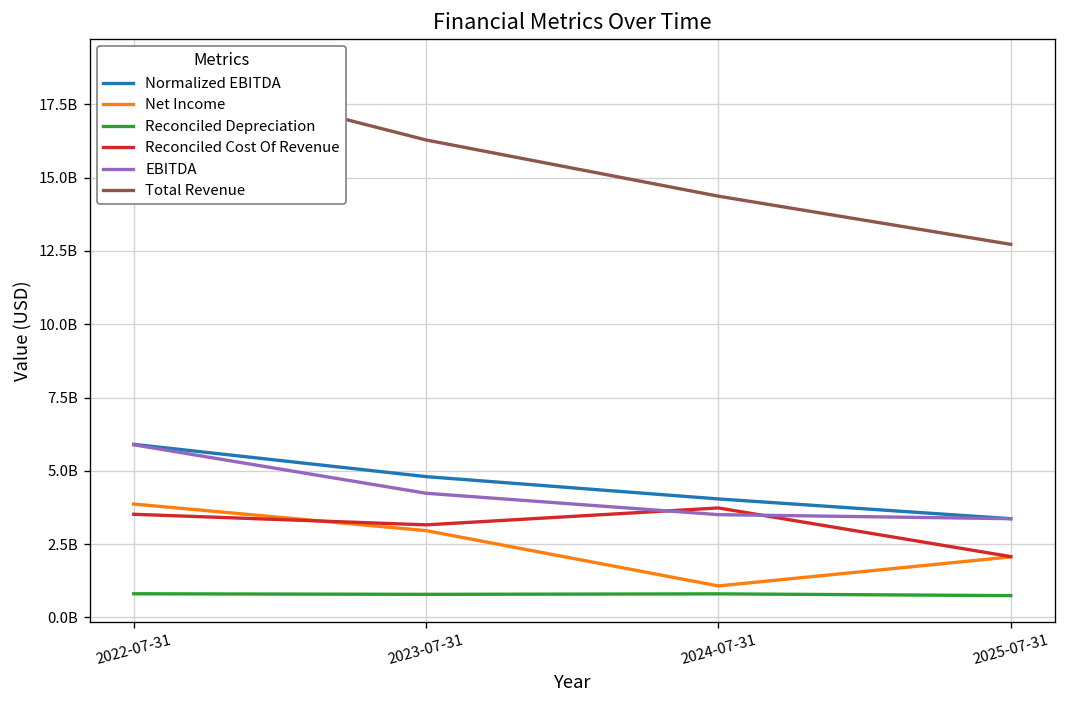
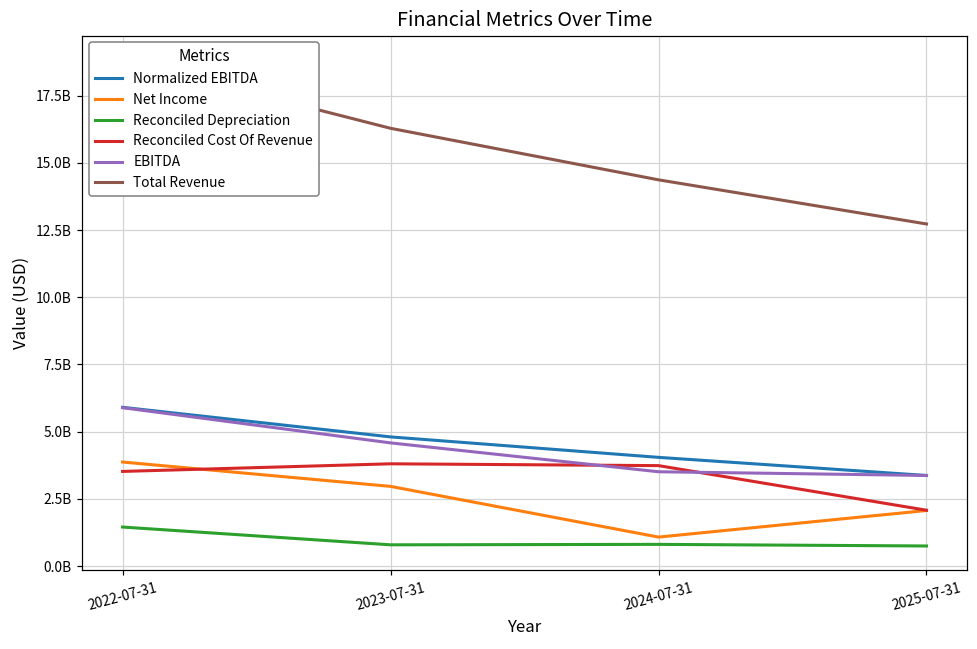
Reconciled Depreciation, 2022-07-31: 800000000 -> 1500000000
Reconciled Cost Of Revenue, 2023-07-31: 3200000000 -> 3800000000
EBITDA, 2023-07-31: 4200000000 -> 4600000000
